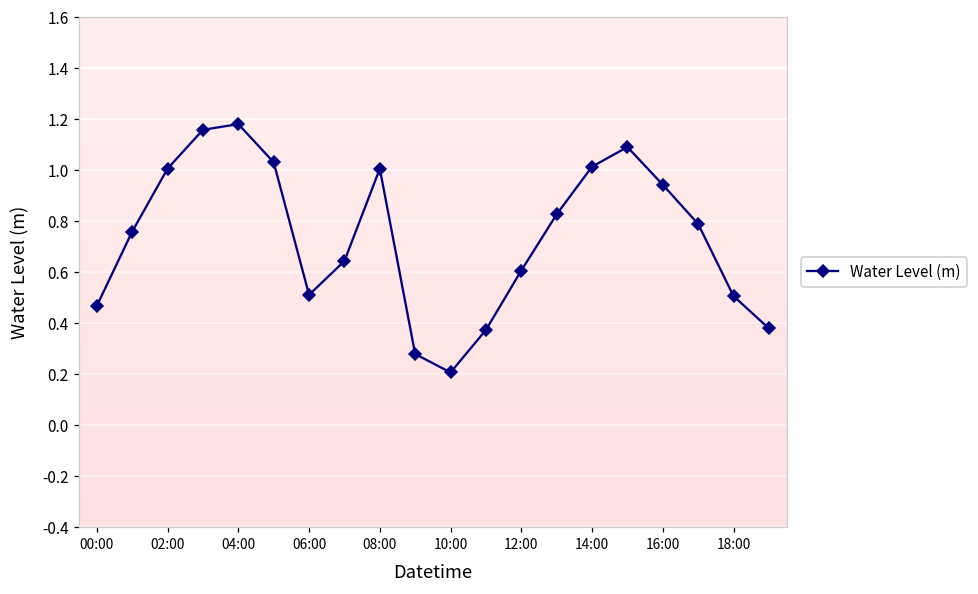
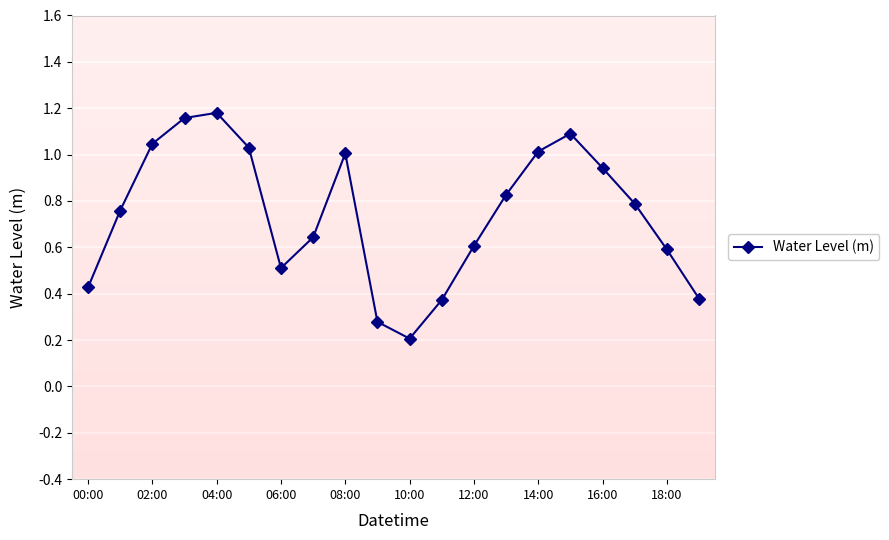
00:00: 0.47 -> 0.43
02:00: 1.01 -> 1.05
18:00: 0.51 -> 0.59
